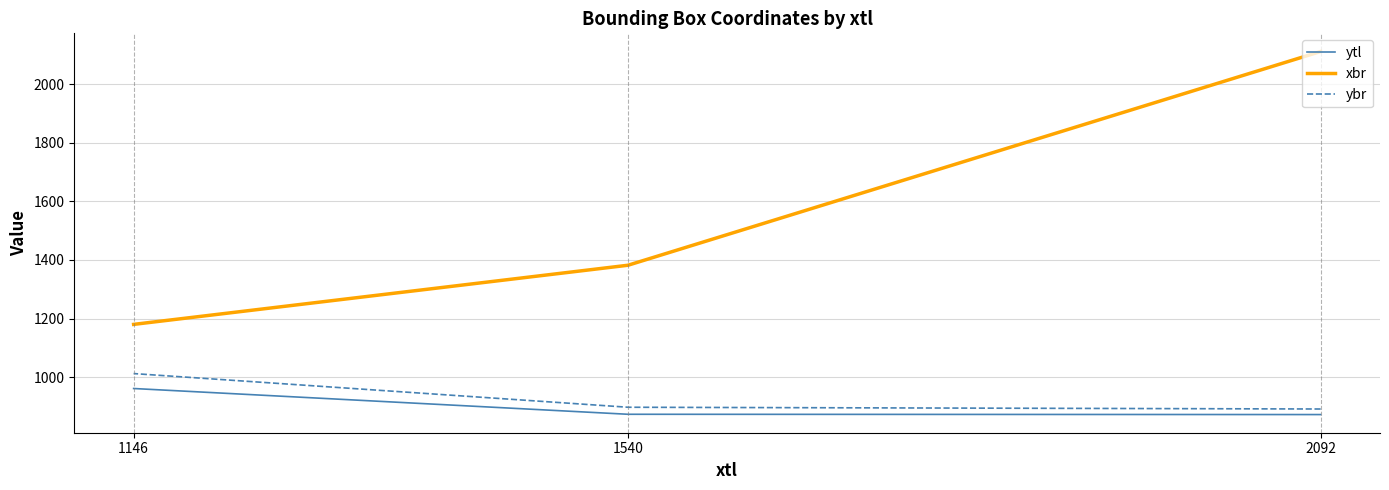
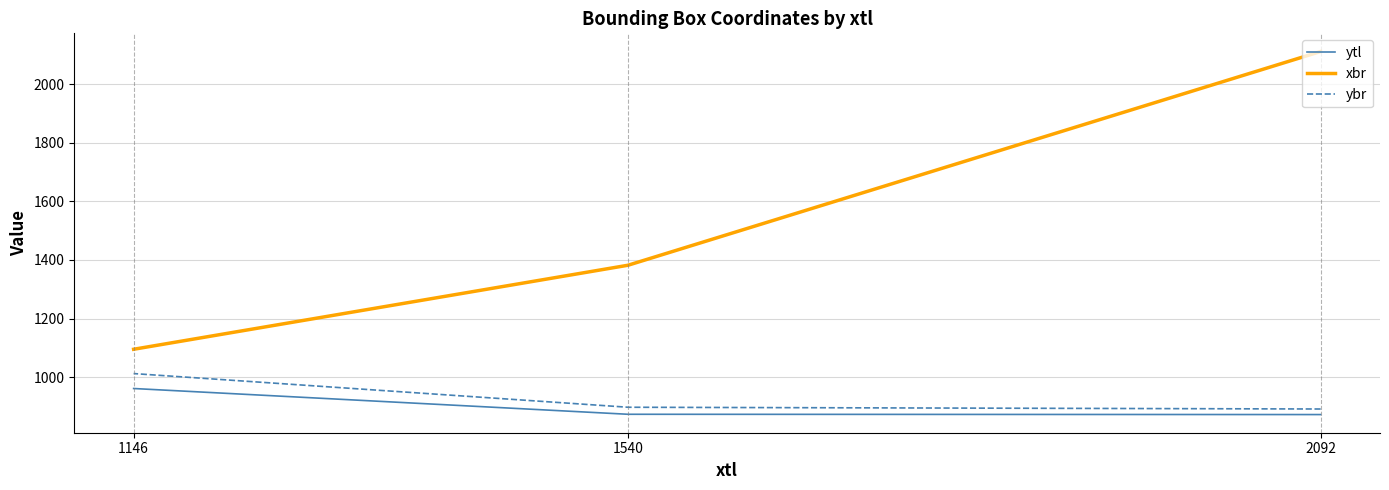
xbr, 1146: 1180 -> 1100
